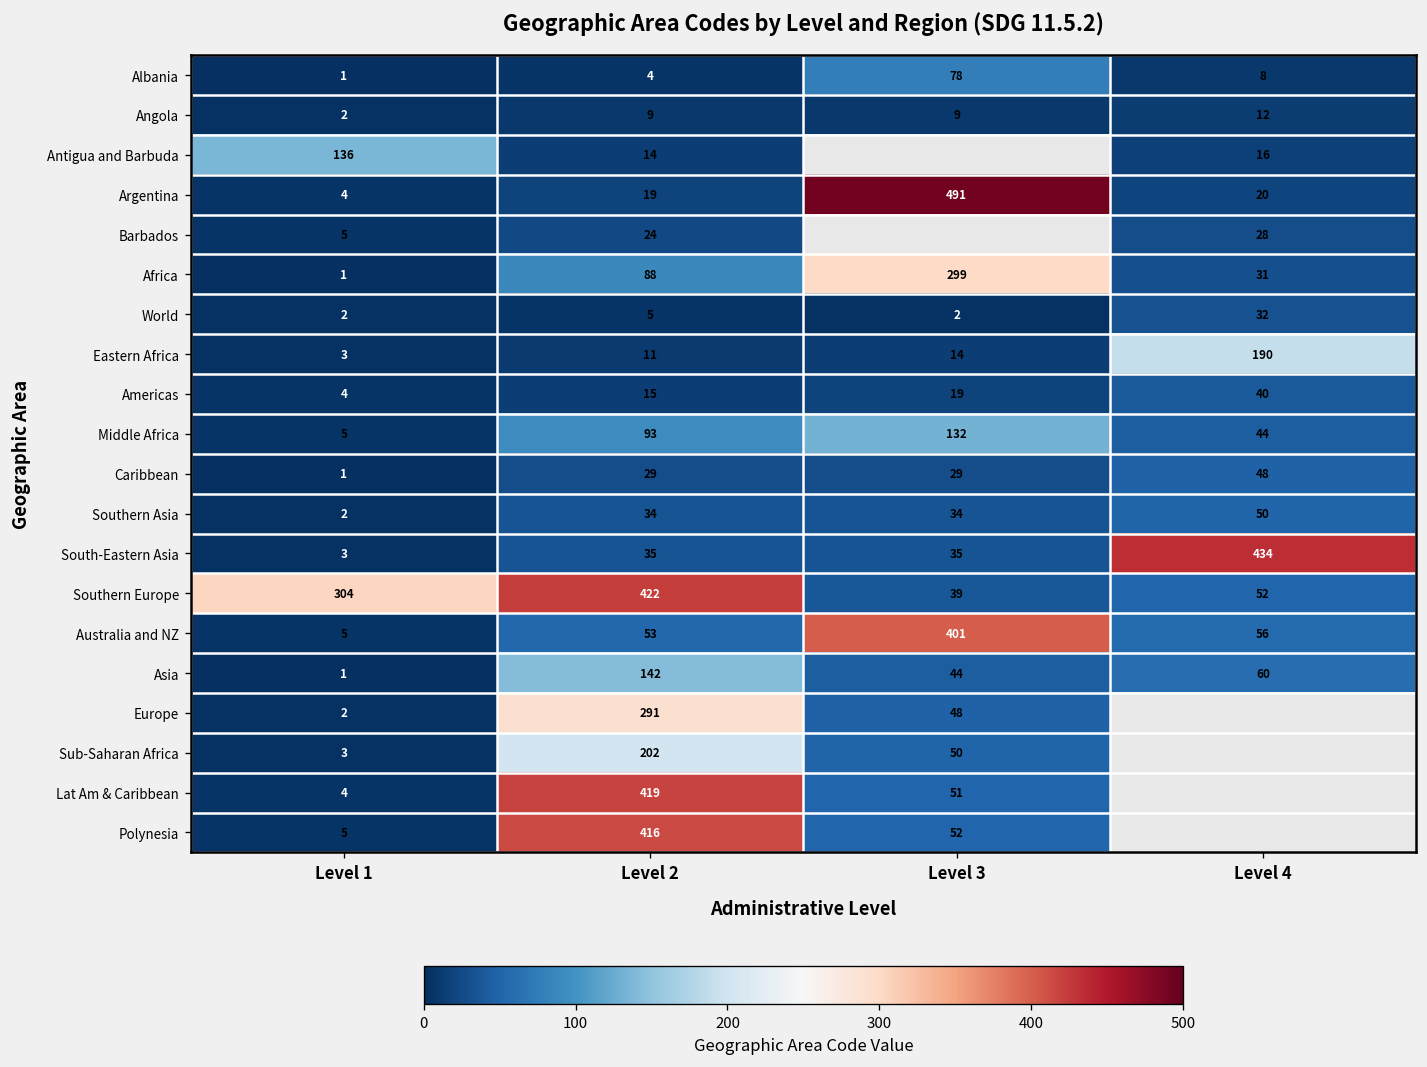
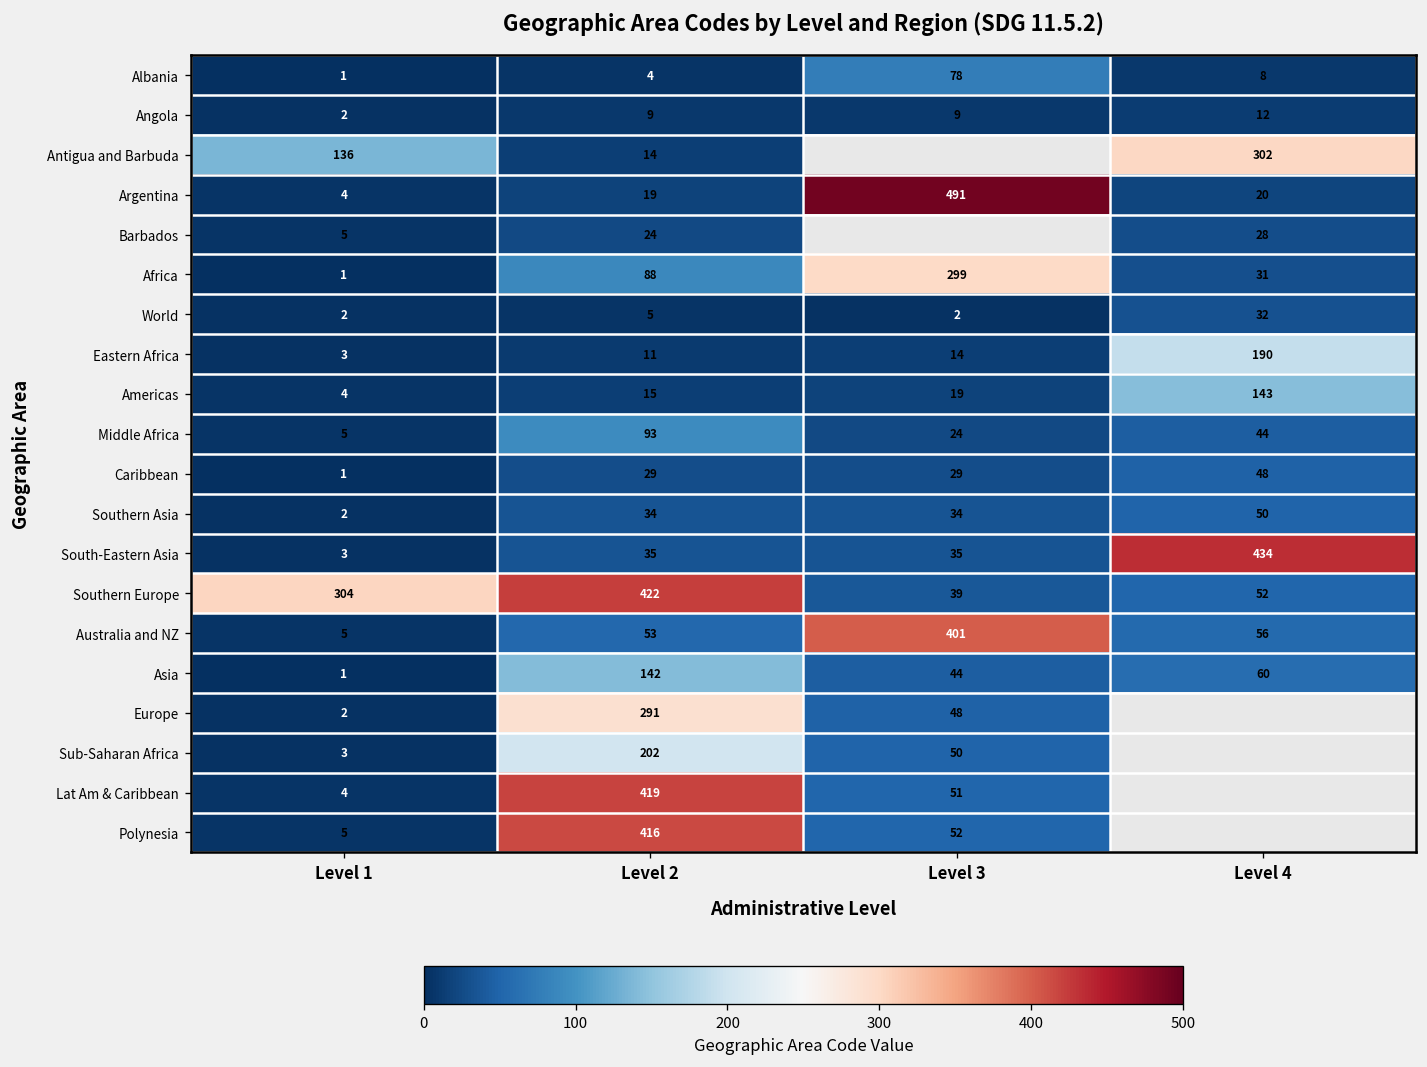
Antigua and Barbuda, Level 4: 16 -> 302
Americas, Level 4: 40 -> 143
Middle Africa, Level 3: 132 -> 24
